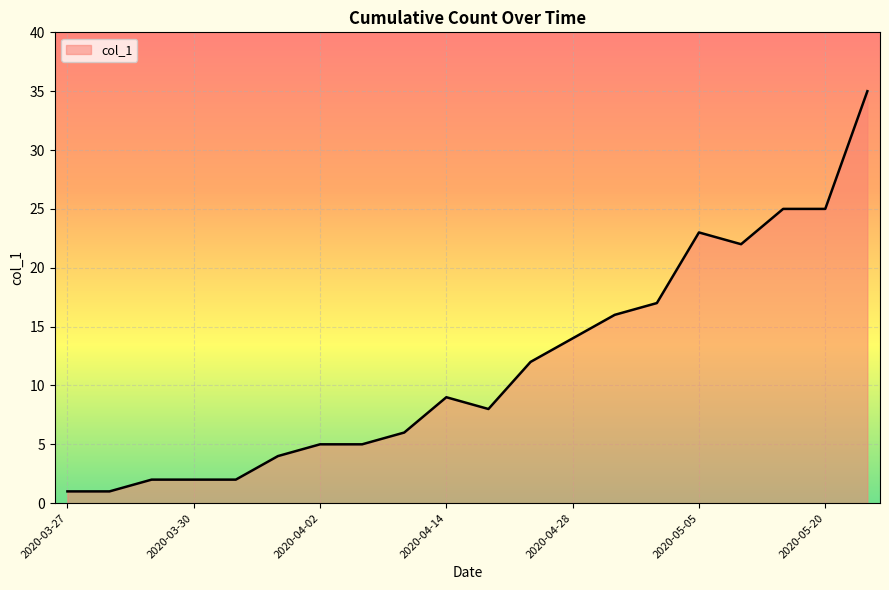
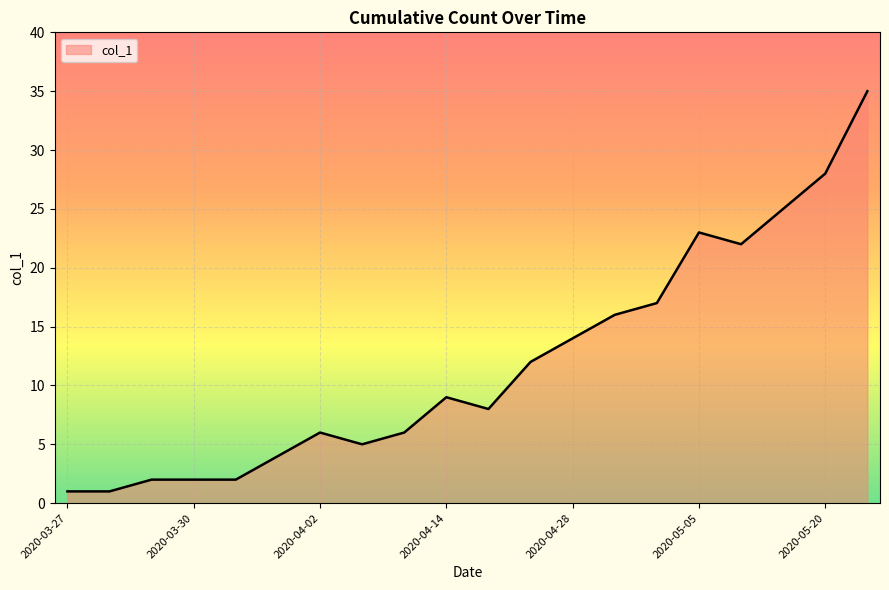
2020-04-02: 5 -> 6
2020-05-20: 25 -> 28
